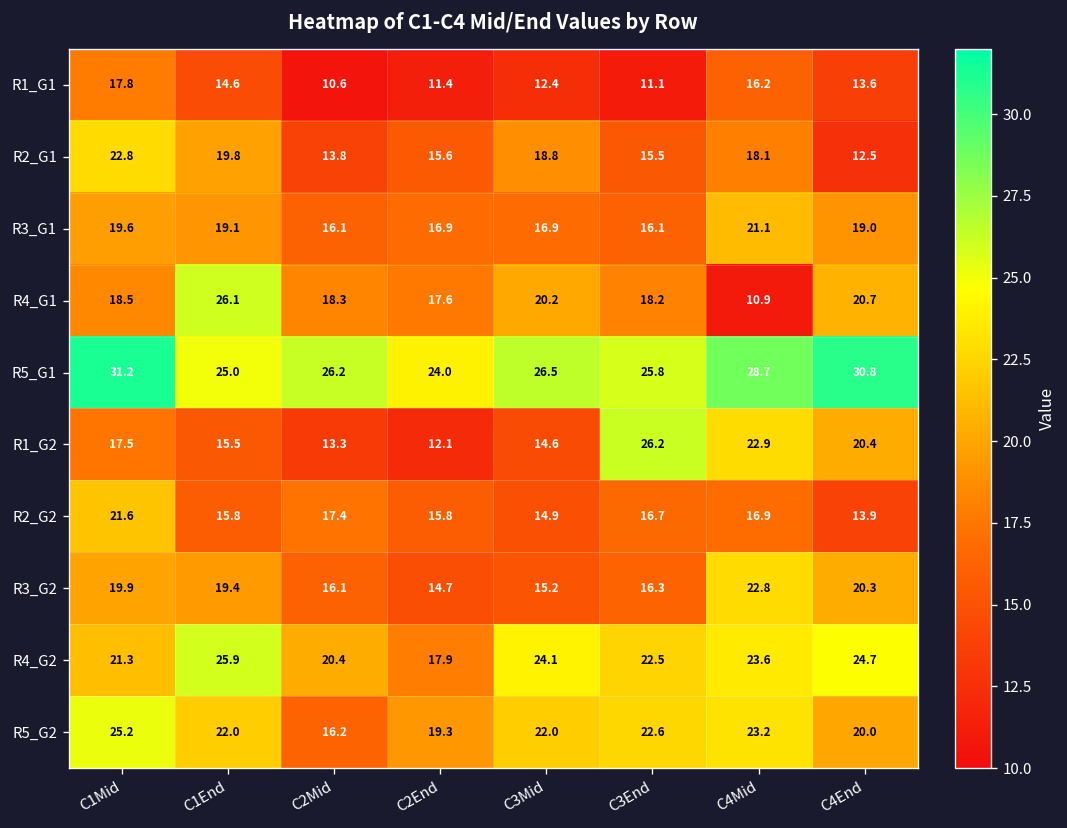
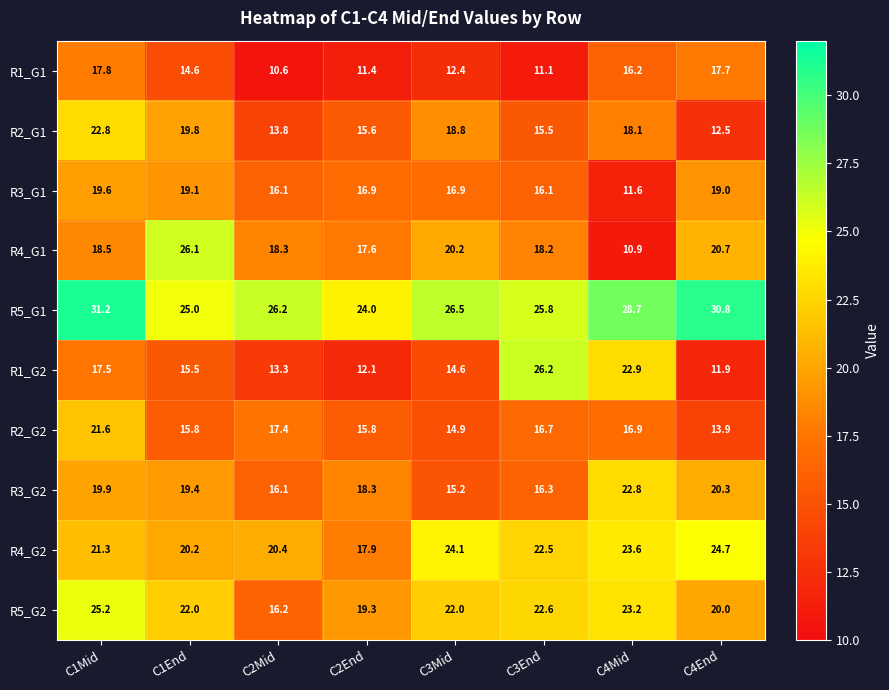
R1_G1, C4End: 13.6 -> 17.7
R3_G1, C4Mid: 21.1 -> 11.6
R1_G2, C4End: 20.4 -> 11.9
R3_G2, C2End: 14.7 -> 18.3
R4_G2, C1End: 25.9 -> 20.2
